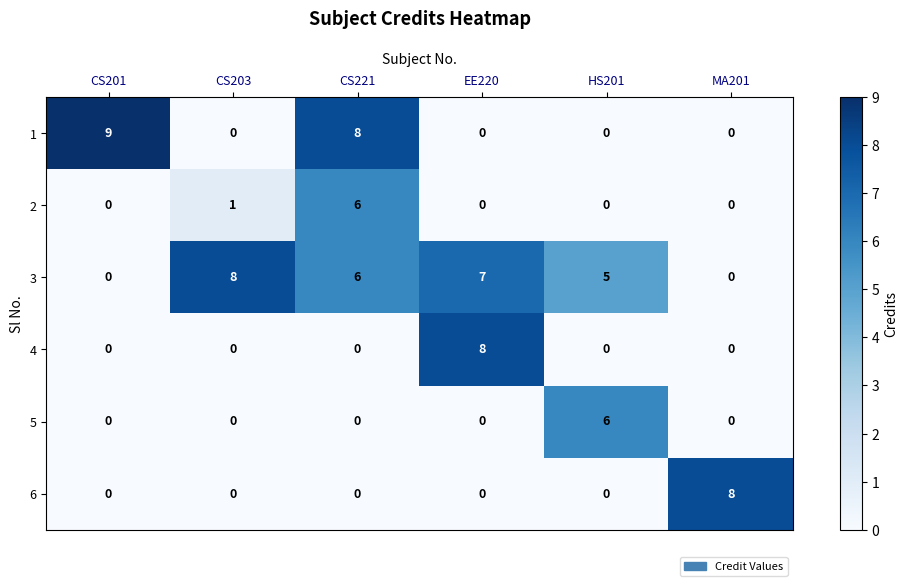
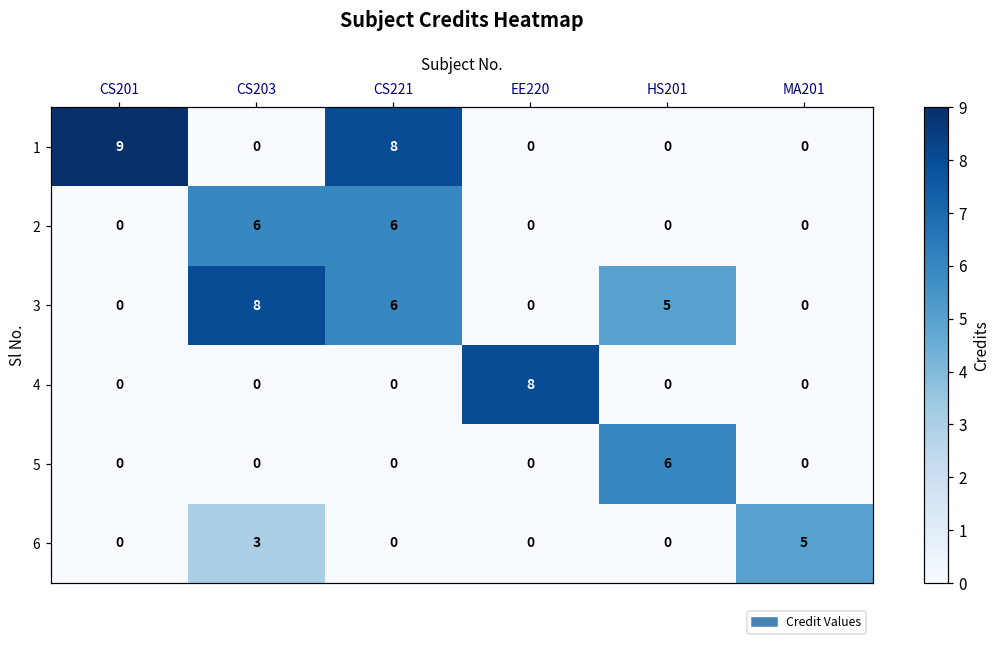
2, CS203: 1 -> 6
3, EE220: 7 -> 0
6, CS203: 0 -> 3
6, MA201: 8 -> 5
